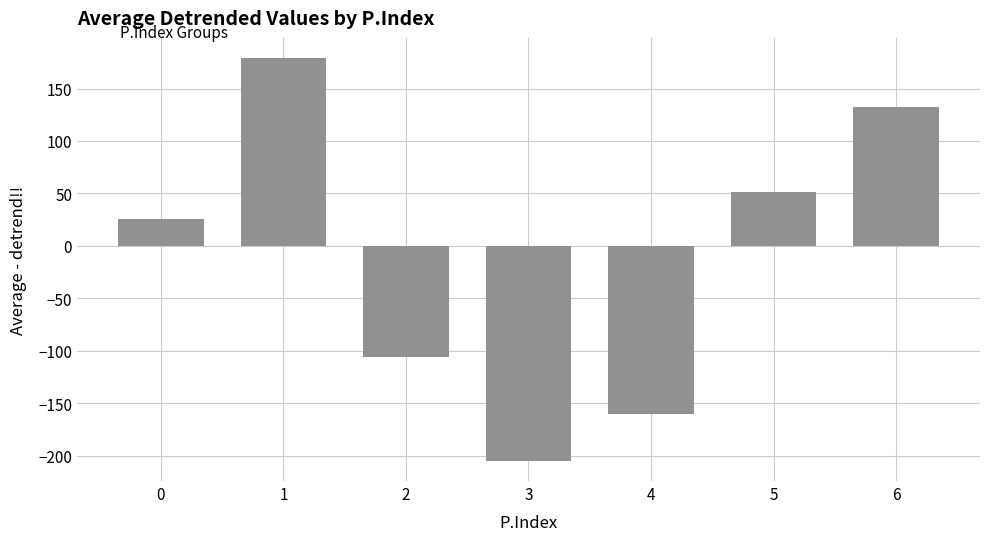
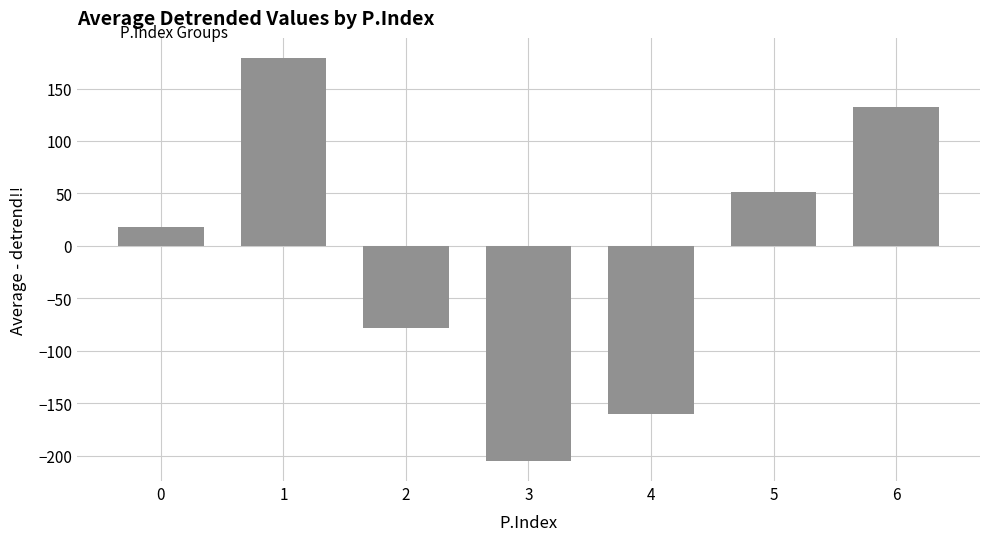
0: 26 -> 18
2: -105 -> -79
